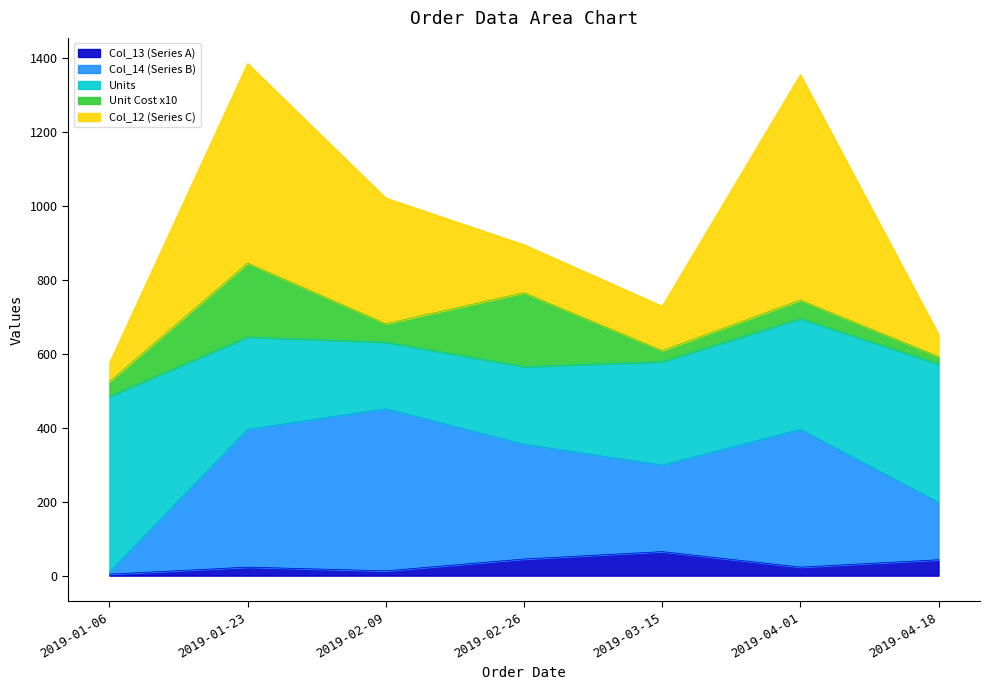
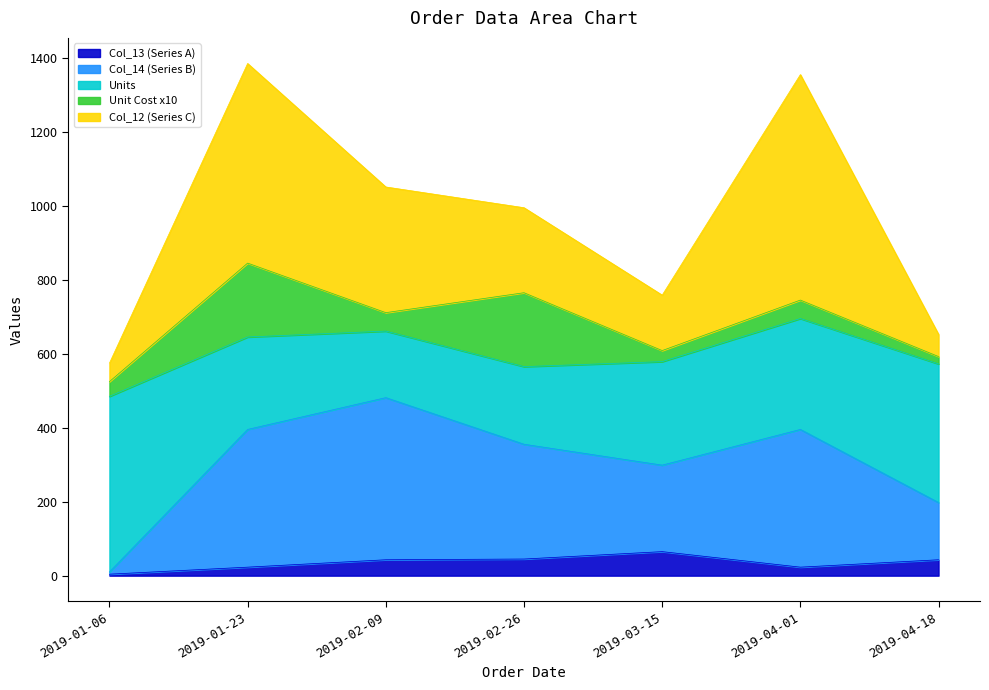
Col_13 (Series A), 2019-02-09: 10 -> 40
Col_12 (Series C), 2019-02-26: 130 -> 230
Col_12 (Series C), 2019-03-15: 120 -> 150
